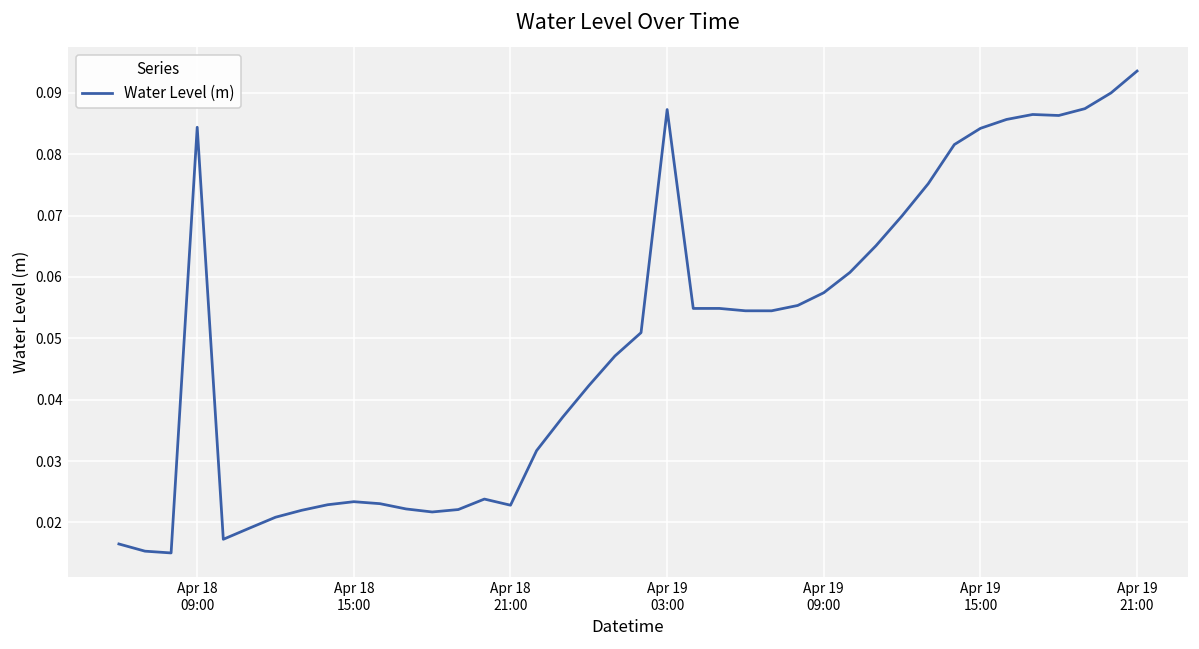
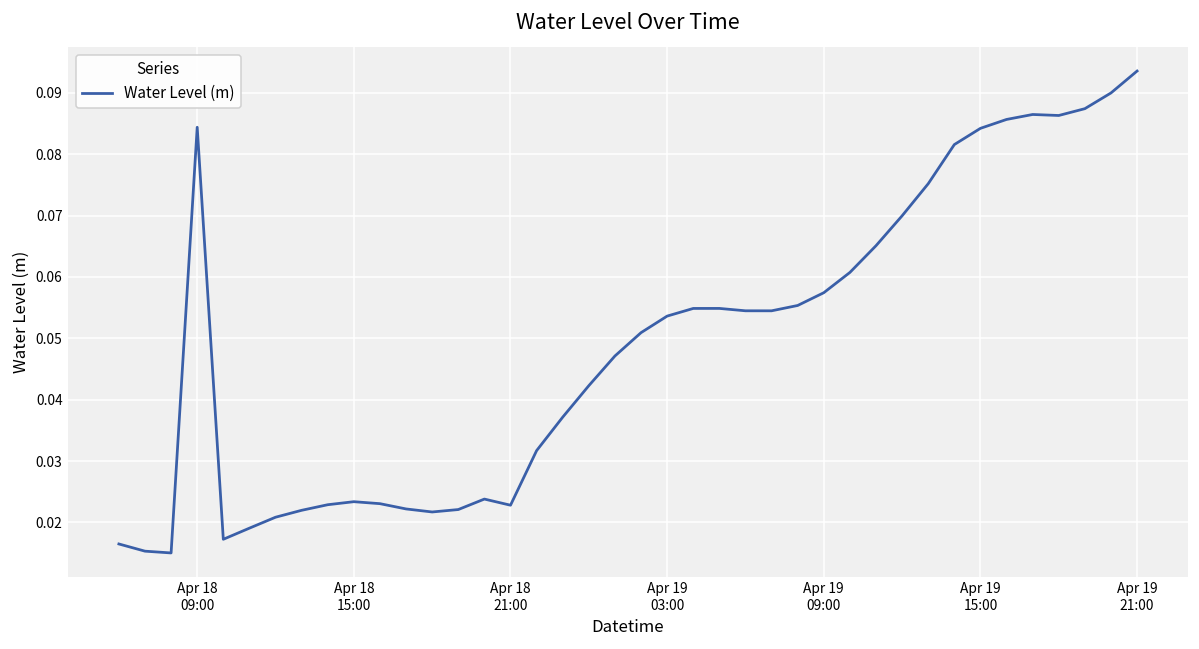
Apr 19 03:00: 0.087 -> 0.054
